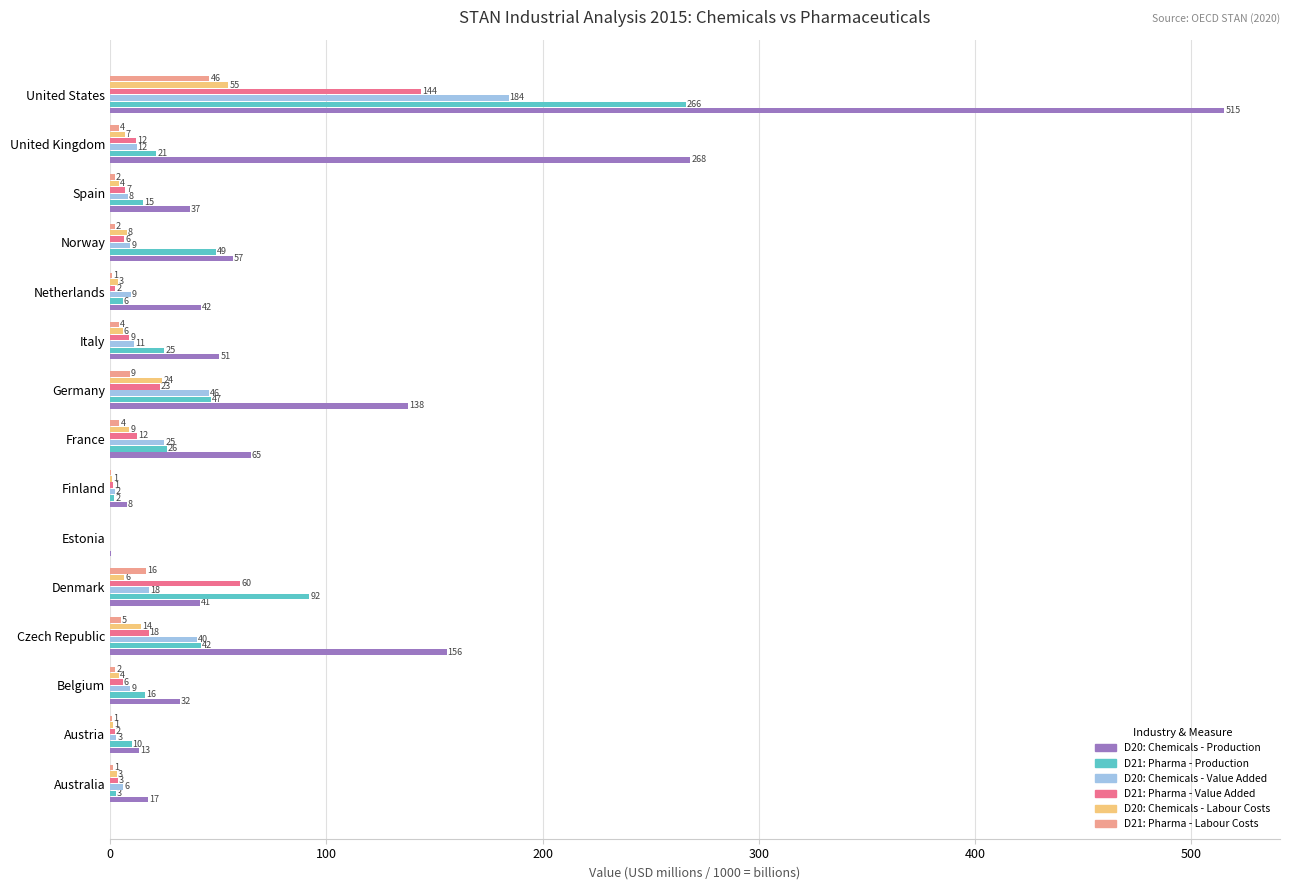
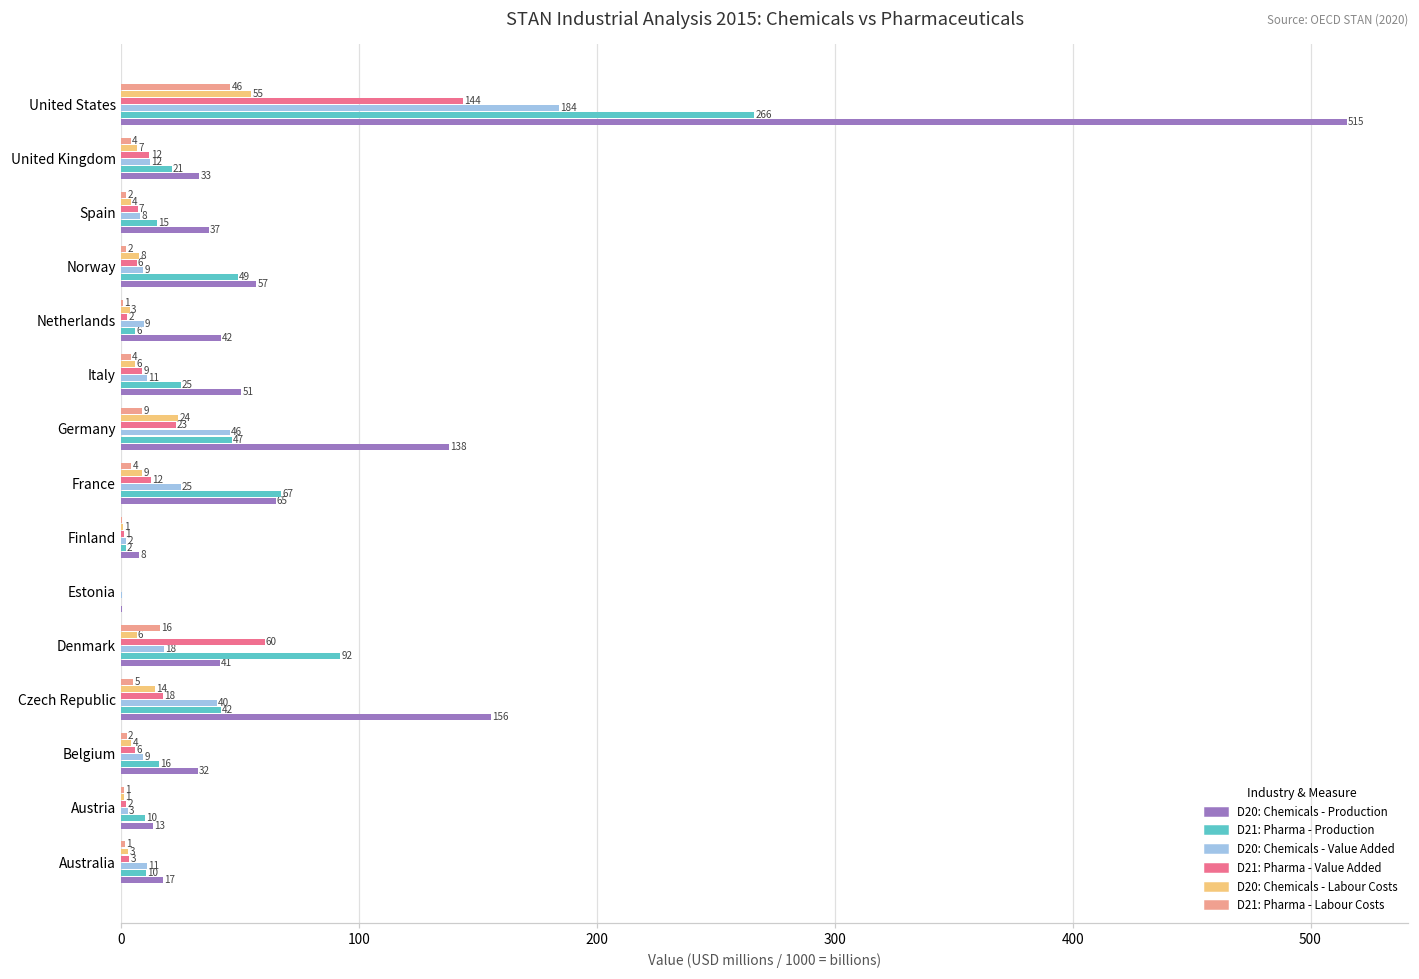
D20: Chemicals - Production, United Kingdom: 268 -> 33
D21: Pharma - Production, France: 26 -> 67
D20: Chemicals - Value Added, Australia: 6 -> 11
D21: Pharma - Production, Australia: 3 -> 10
